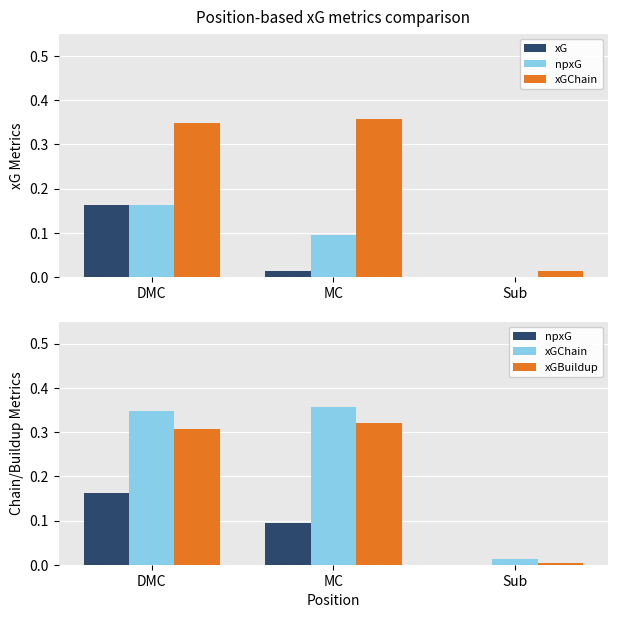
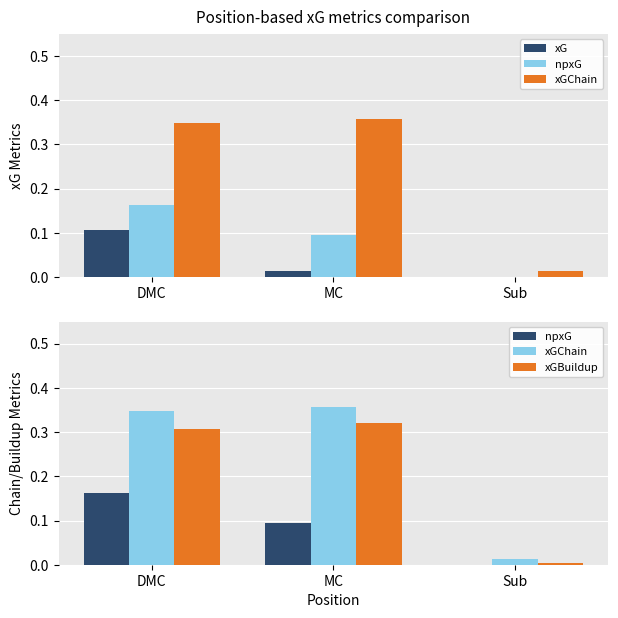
Position-based xG metrics comparison, xG, DMC: 0.16 -> 0.11
